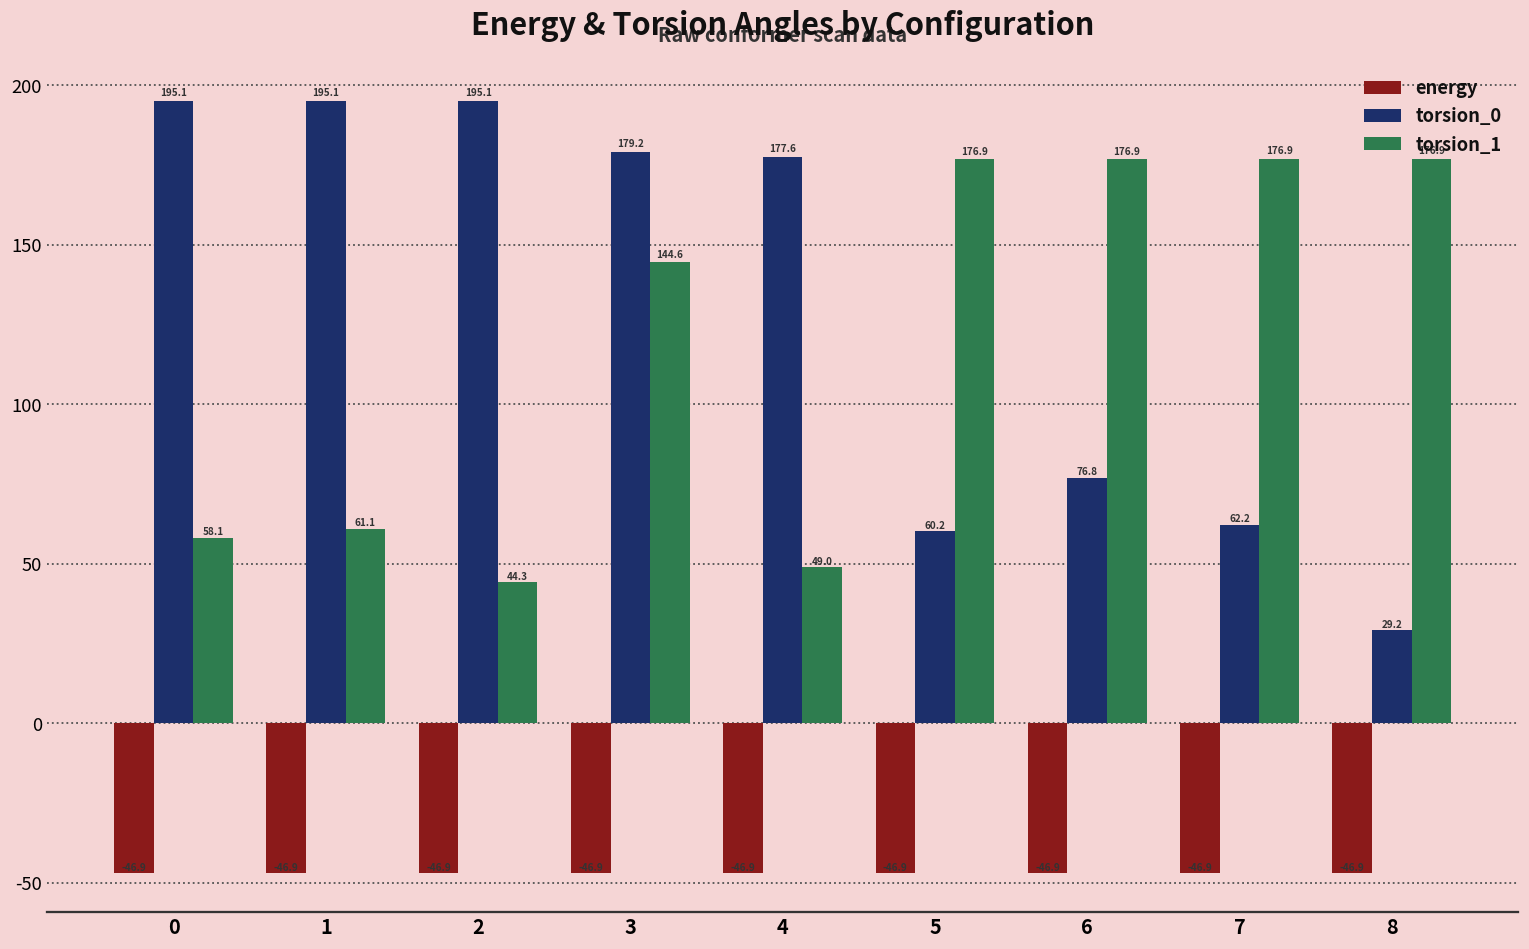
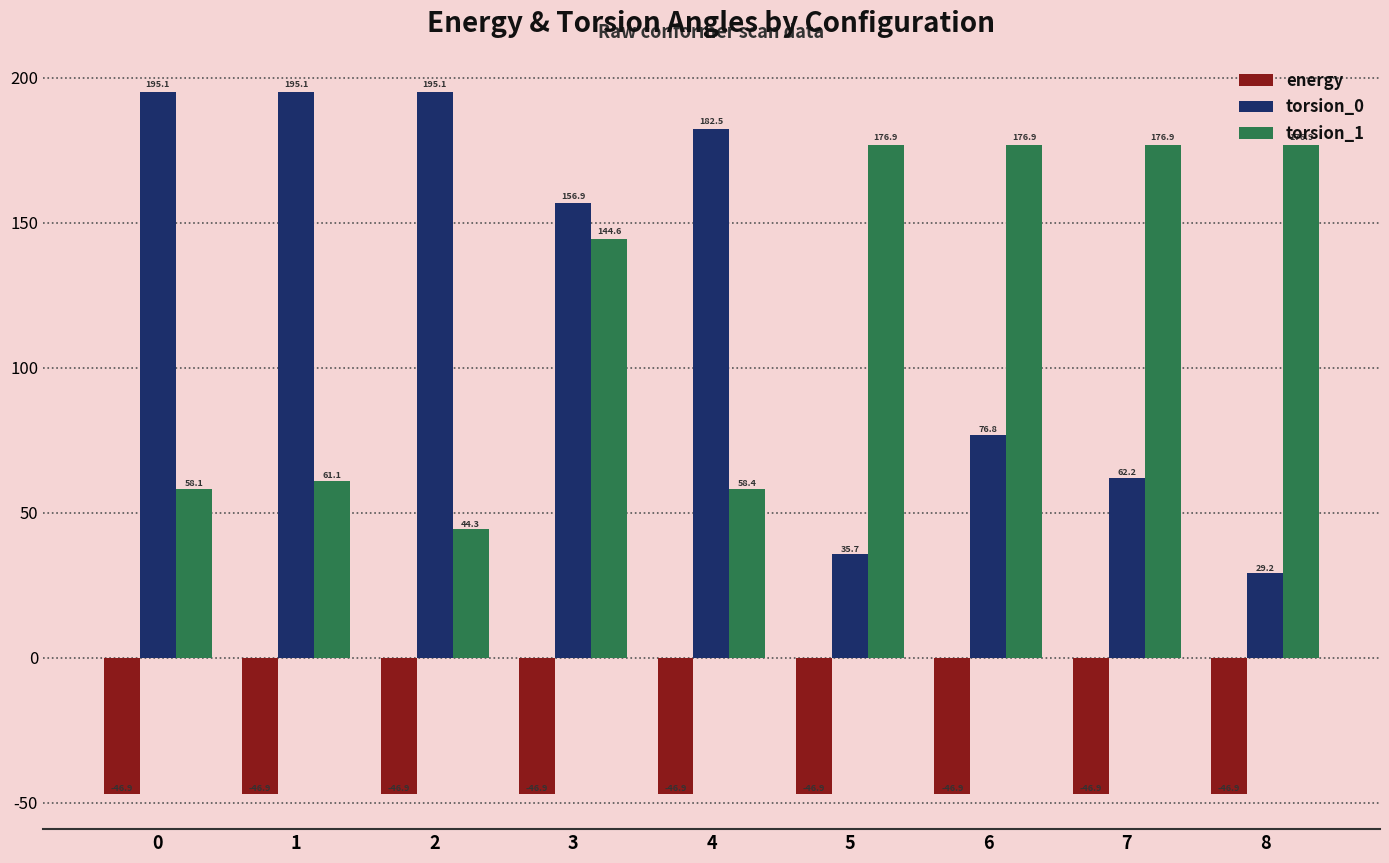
torsion_0, 3: 179.2 -> 156.9
torsion_0, 4: 177.6 -> 182.5
torsion_1, 4: 49.0 -> 58.4
torsion_0, 5: 60.2 -> 35.7
